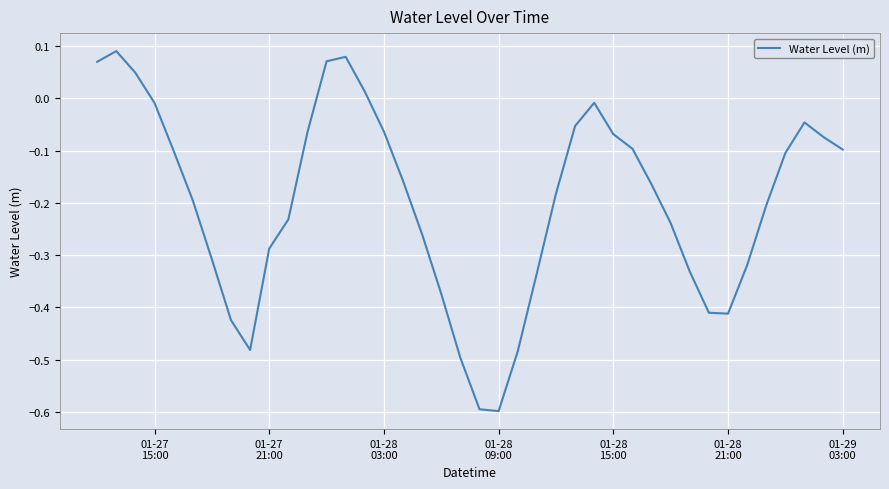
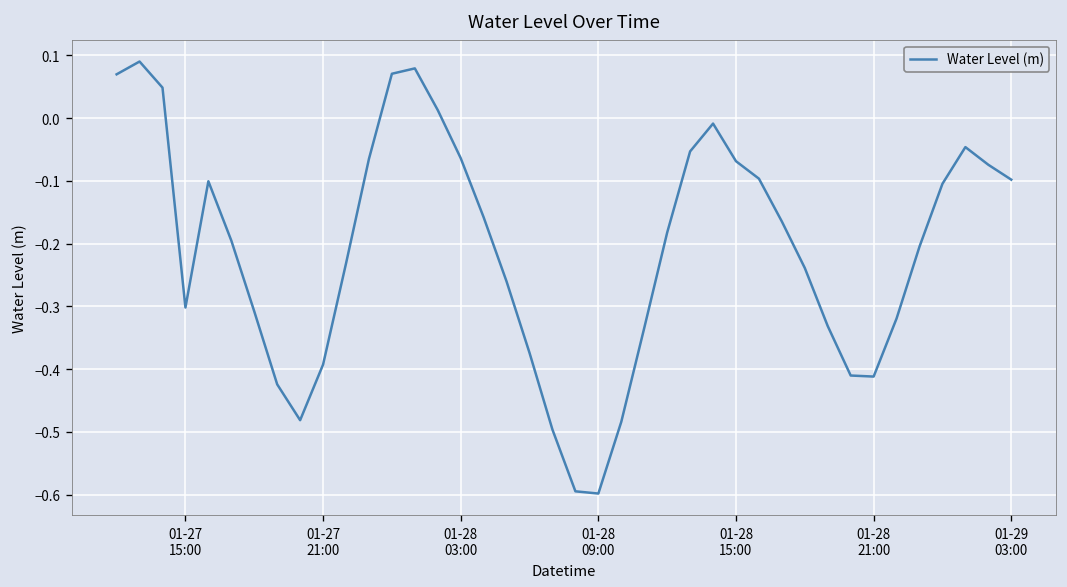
01-27 15:00: -0.01 -> -0.30
01-27 21:00: -0.29 -> -0.39
